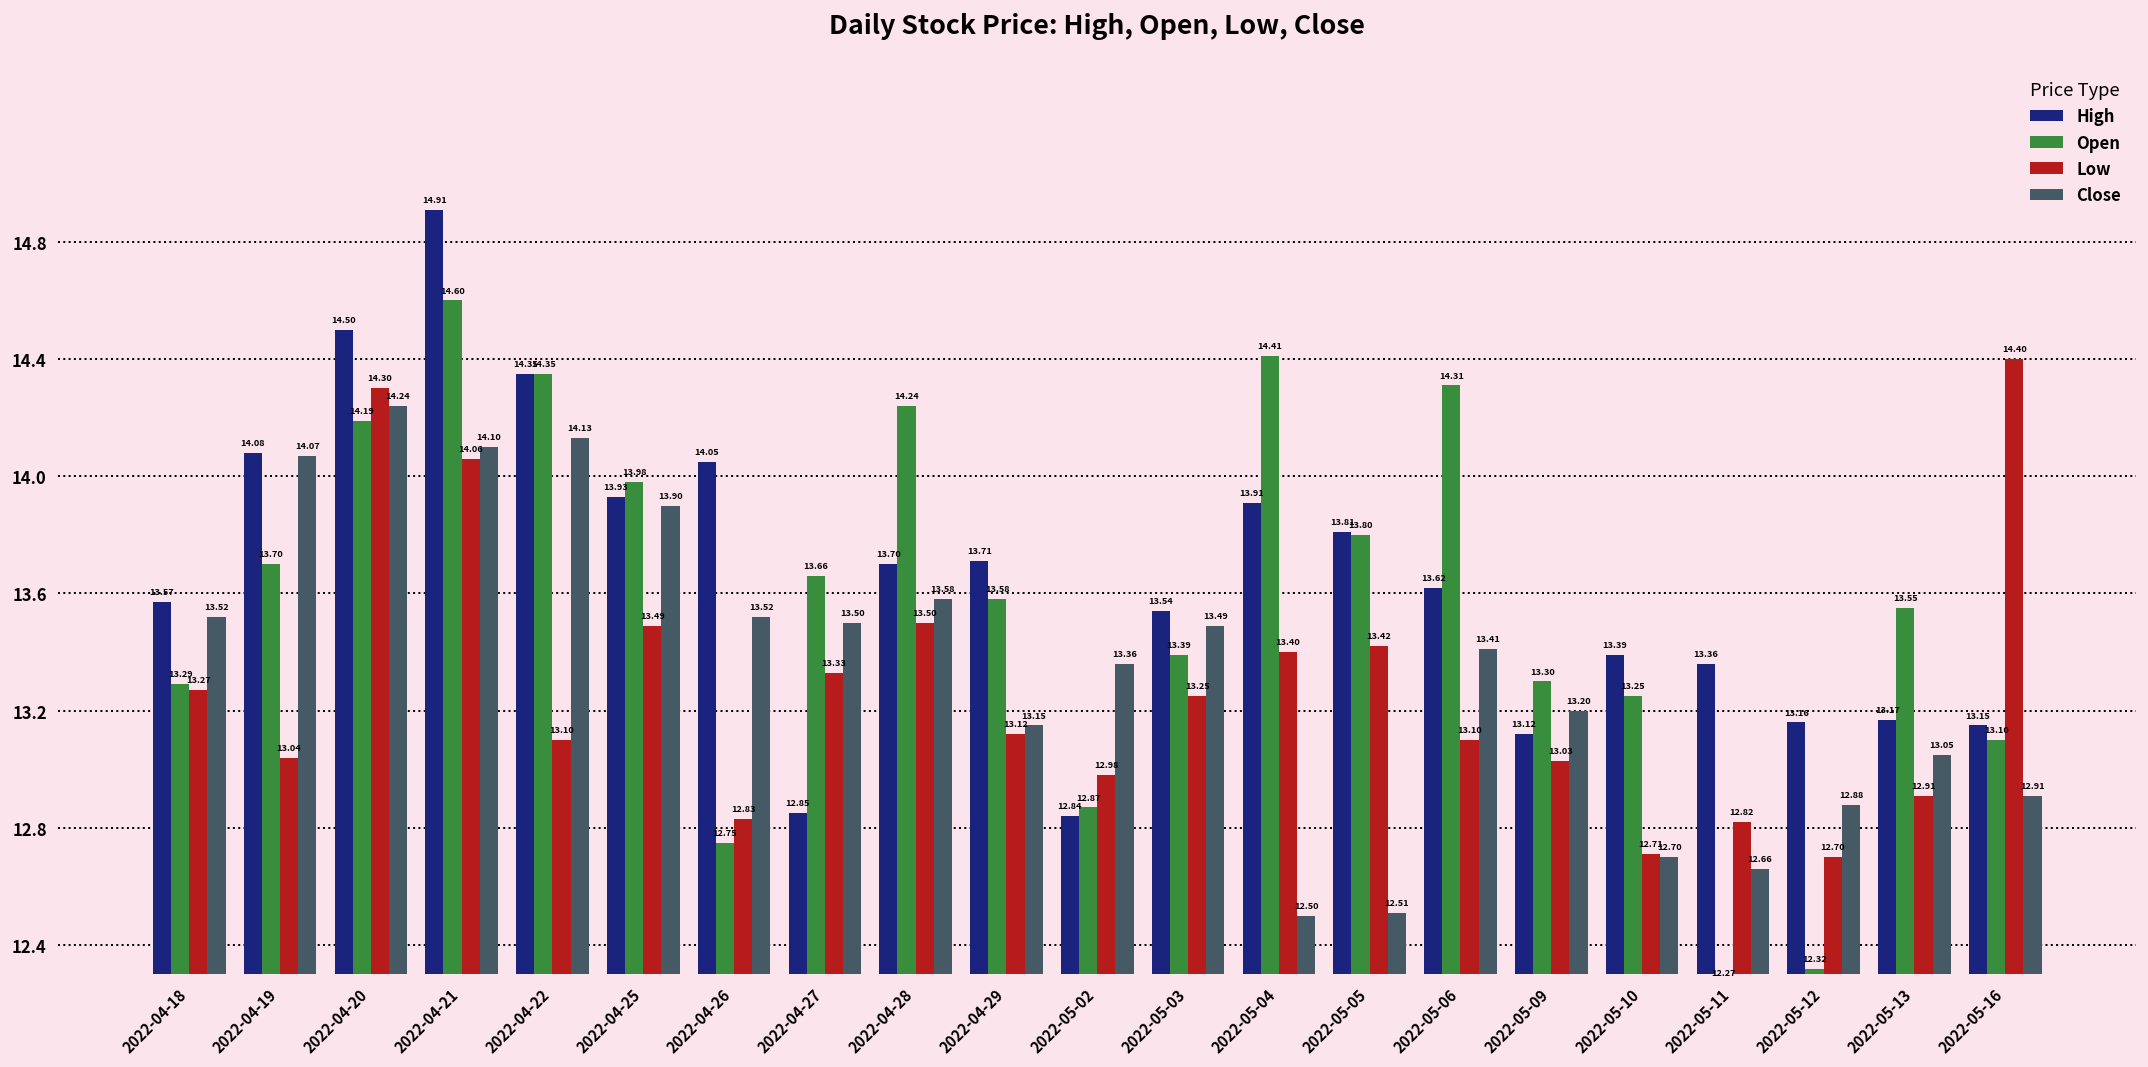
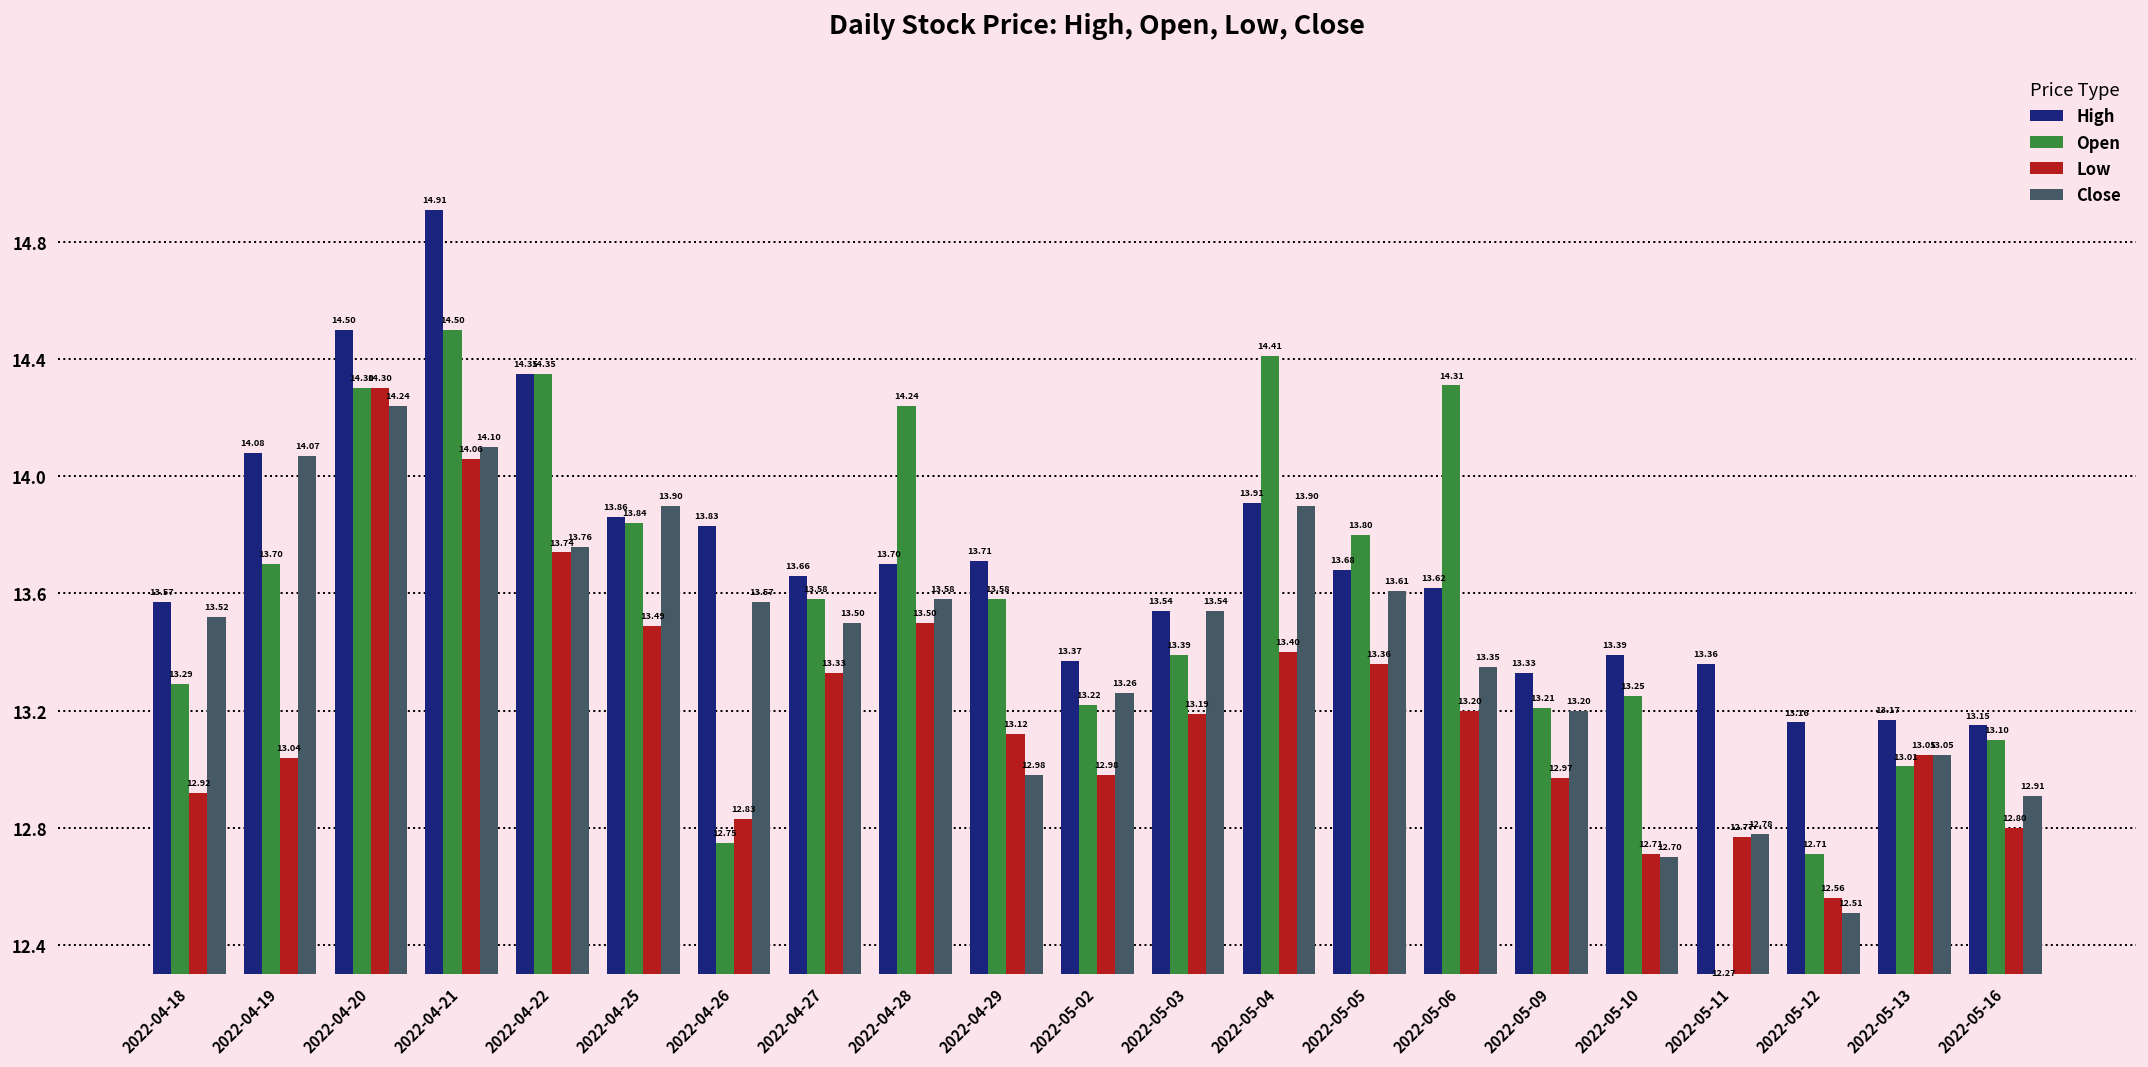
Low, 2022-04-18: 13.27 -> 12.92
Open, 2022-04-20: 14.19 -> 14.30
Open, 2022-04-21: 14.60 -> 14.50
Low, 2022-04-22: 13.10 -> 13.74
Close, 2022-04-22: 14.13 -> 13.76
High, 2022-04-25: 13.93 -> 13.86
Open, 2022-04-25: 13.98 -> 13.84
High, 2022-04-26: 14.05 -> 13.83
Close, 2022-04-26: 13.52 -> 13.57
High, 2022-04-27: 12.85 -> 13.66
Open, 2022-04-27: 13.66 -> 13.58
Close, 2022-04-29: 13.15 -> 12.98
High, 2022-05-02: 12.84 -> 13.37
Open, 2022-05-02: 12.87 -> 13.22
Close, 2022-05-02: 13.36 -> 13.26
Low, 2022-05-03: 13.25 -> 13.19
Close, 2022-05-03: 13.49 -> 13.54
Close, 2022-05-04: 12.50 -> 13.90
High, 2022-05-05: 13.81 -> 13.68
Low, 2022-05-05: 13.42 -> 13.36
Close, 2022-05-05: 12.51 -> 13.61
Low, 2022-05-06: 13.10 -> 13.20
Close, 2022-05-06: 13.41 -> 13.35
High, 2022-05-09: 13.12 -> 13.33
Open, 2022-05-09: 13.30 -> 13.21
Low, 2022-05-09: 13.03 -> 12.97
Low, 2022-05-11: 12.82 -> 12.77
Close, 2022-05-11: 12.66 -> 12.78
Open, 2022-05-12: 12.32 -> 12.71
Low, 2022-05-12: 12.70 -> 12.56
Close, 2022-05-12: 12.88 -> 12.51
Open, 2022-05-13: 13.55 -> 13.01
Low, 2022-05-13: 12.91 -> 13.05
Low, 2022-05-16: 14.40 -> 12.80
